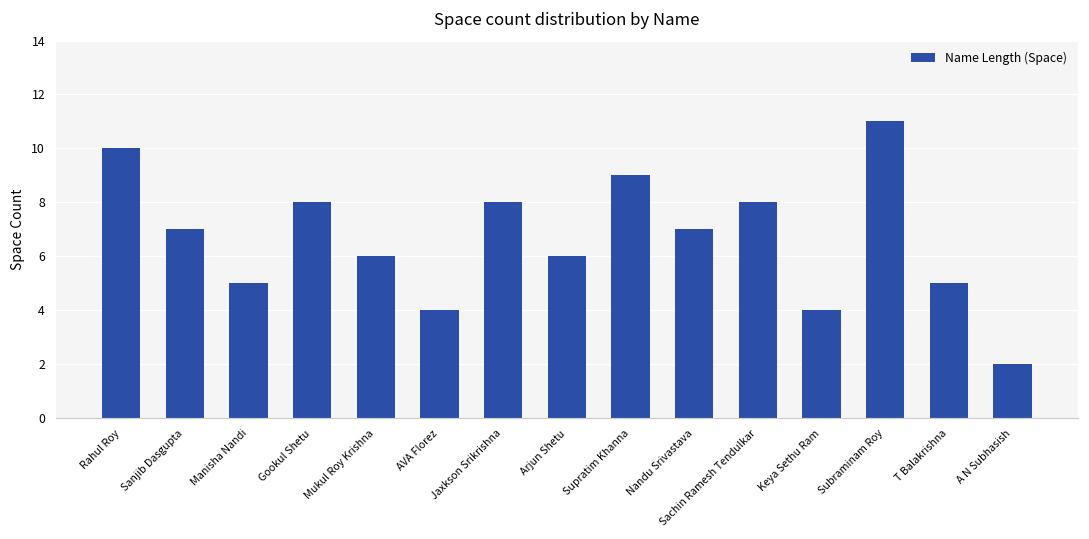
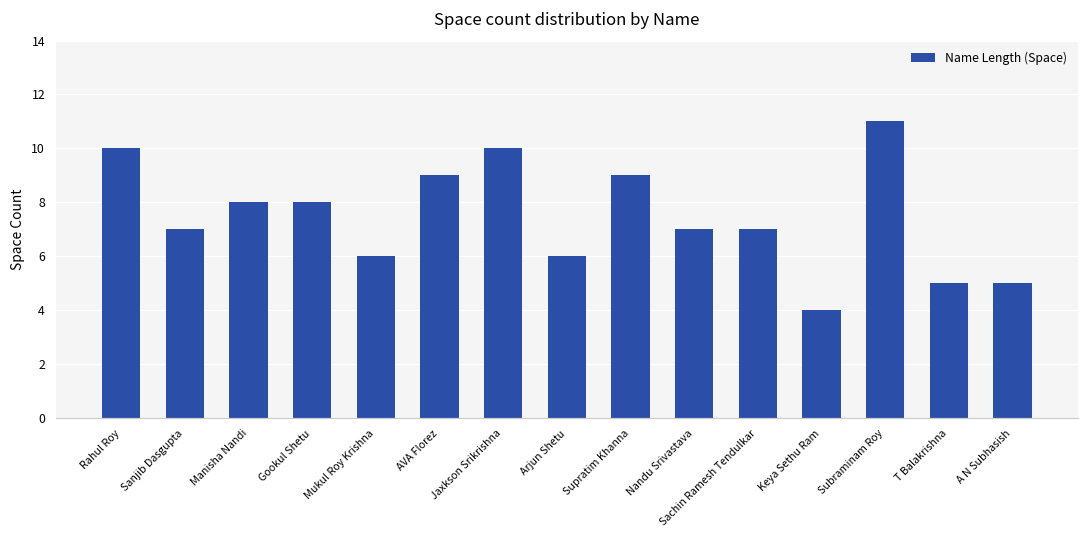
Manisha Nandi: 5 -> 8
AVA Florez: 4 -> 9
Jaxkson Srikrishna: 8 -> 10
Sachin Ramesh Tendulkar: 8 -> 7
A N Subhasish: 2 -> 5
